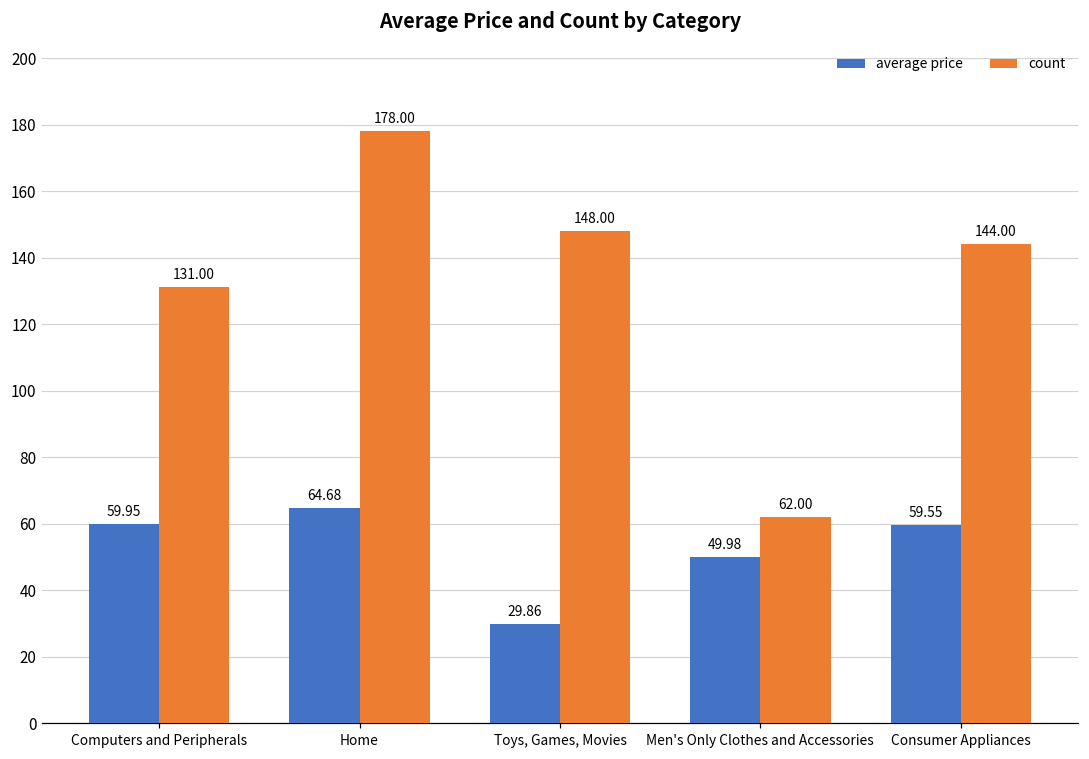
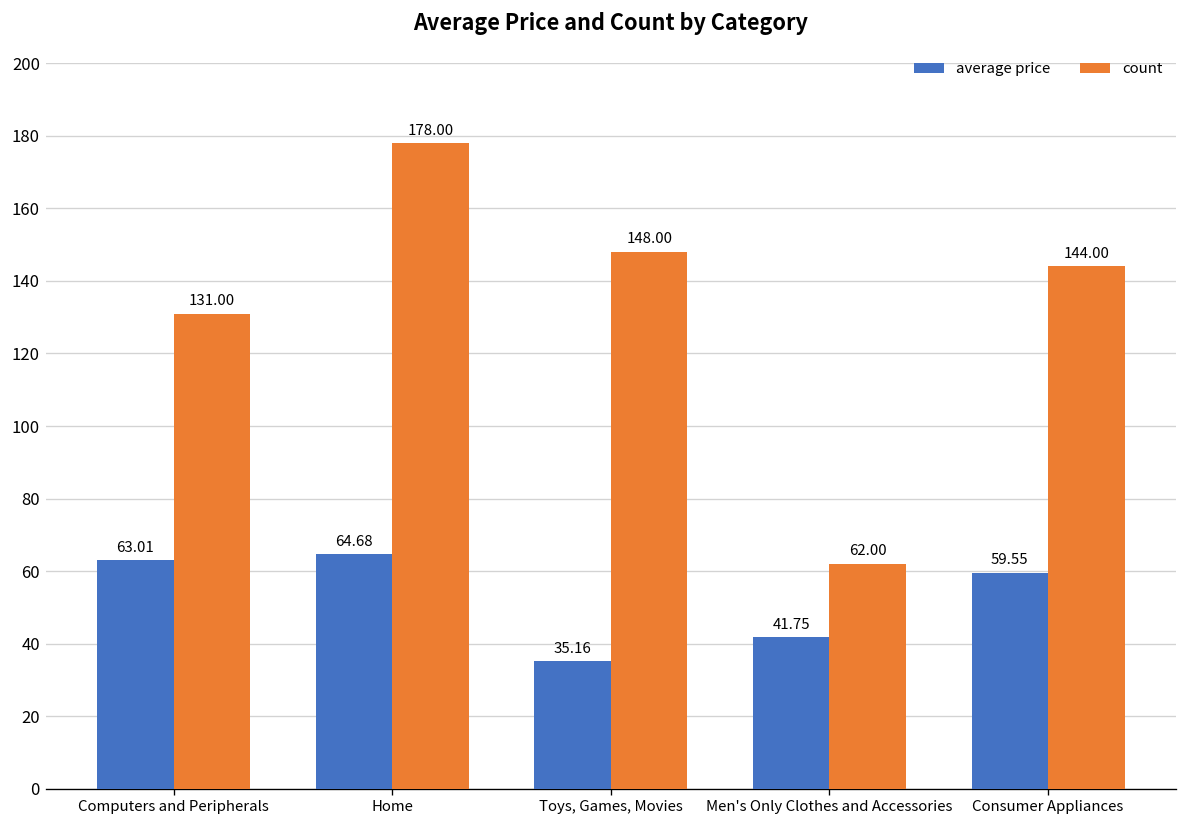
average price, Computers and Peripherals: 59.95 -> 63.01
average price, Toys, Games, Movies: 29.86 -> 35.16
average price, Men's Only Clothes and Accessories: 49.98 -> 41.75
